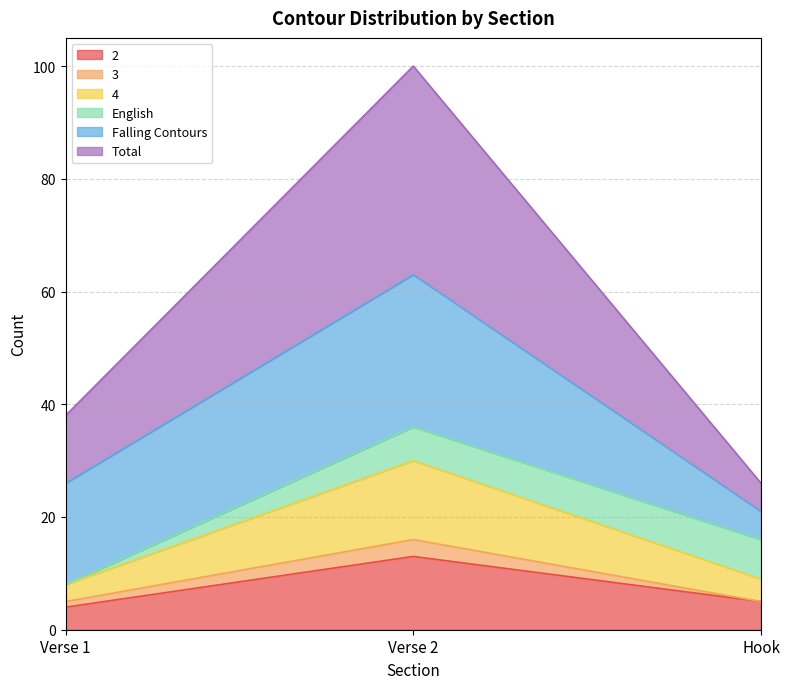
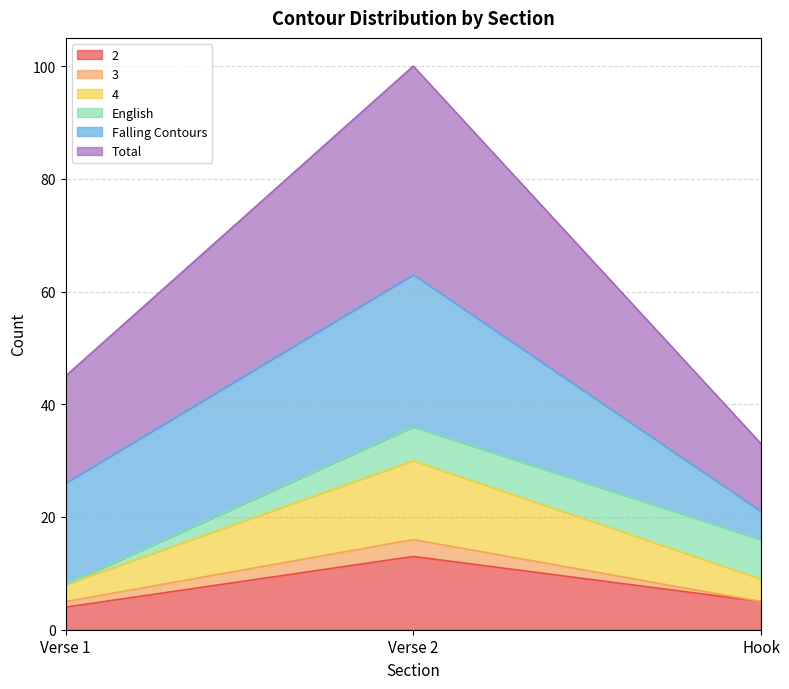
Total, Verse 1: 12 -> 19
Total, Hook: 5 -> 12
